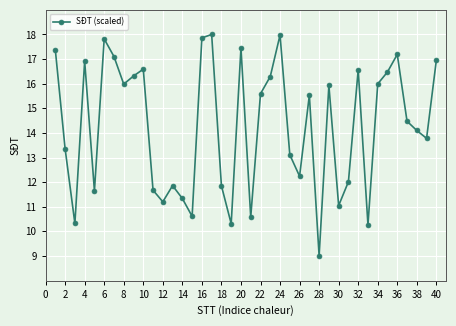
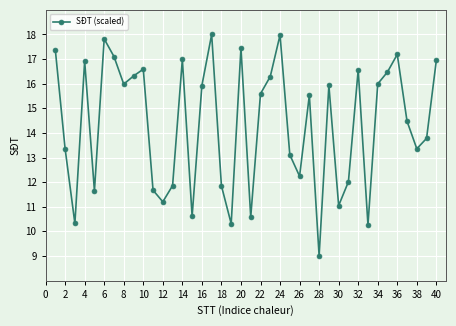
14: 11.3 -> 17.0
16: 17.9 -> 15.9
38: 14.1 -> 13.4
